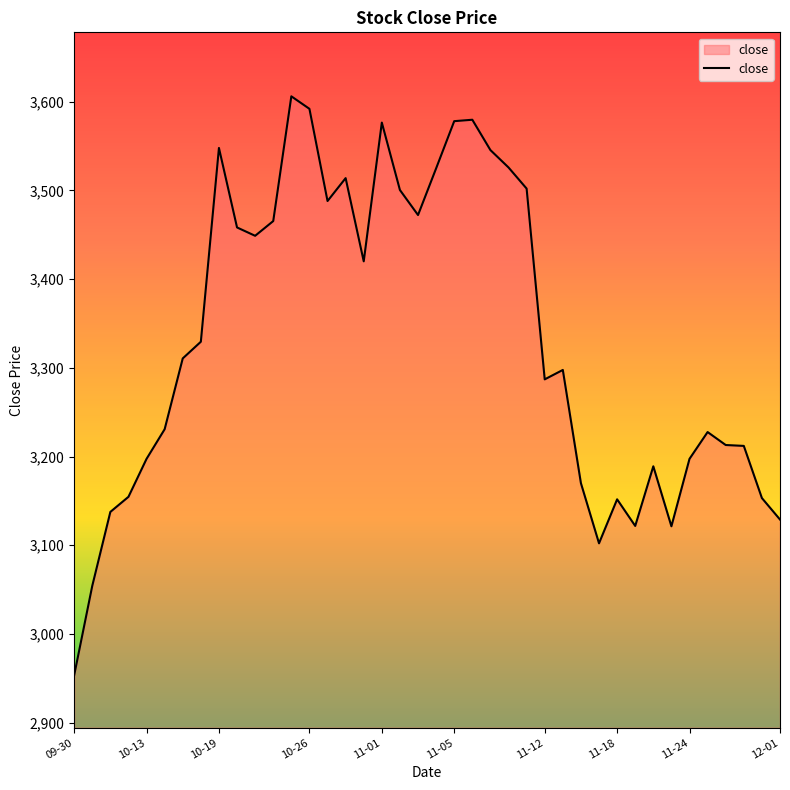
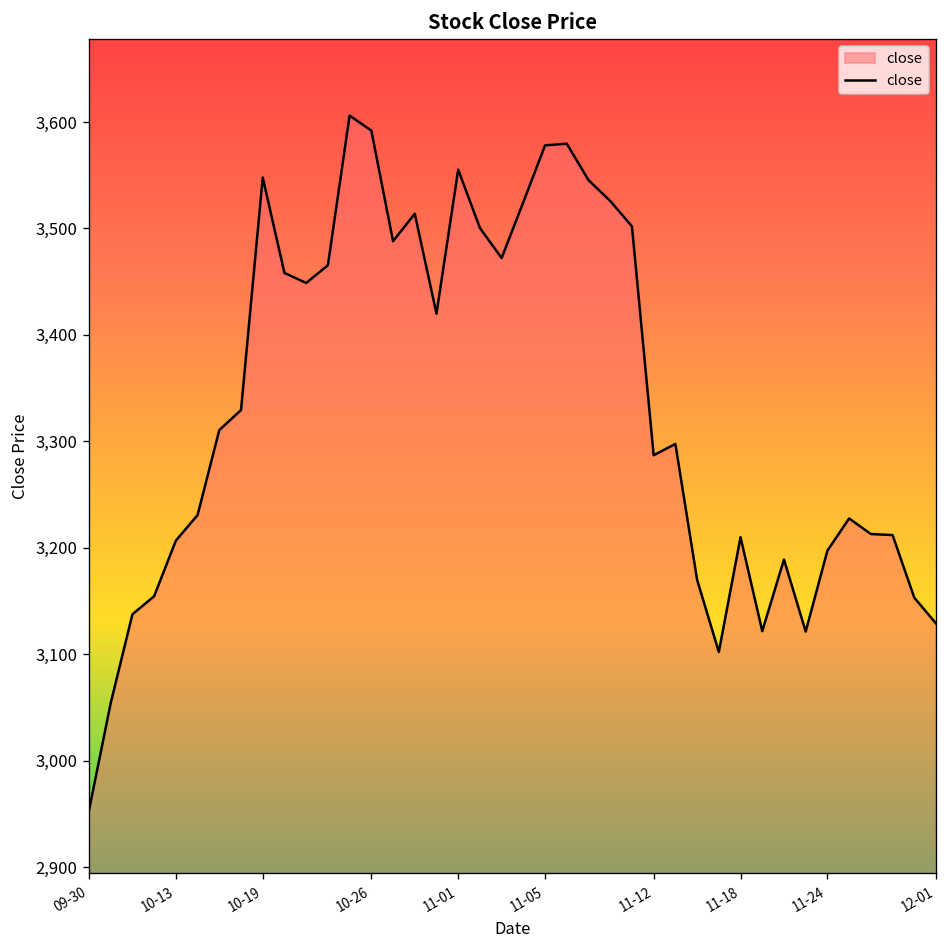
10-13: 3,200 -> 3,210
11-01: 3,580 -> 3,560
11-18: 3,150 -> 3,210
